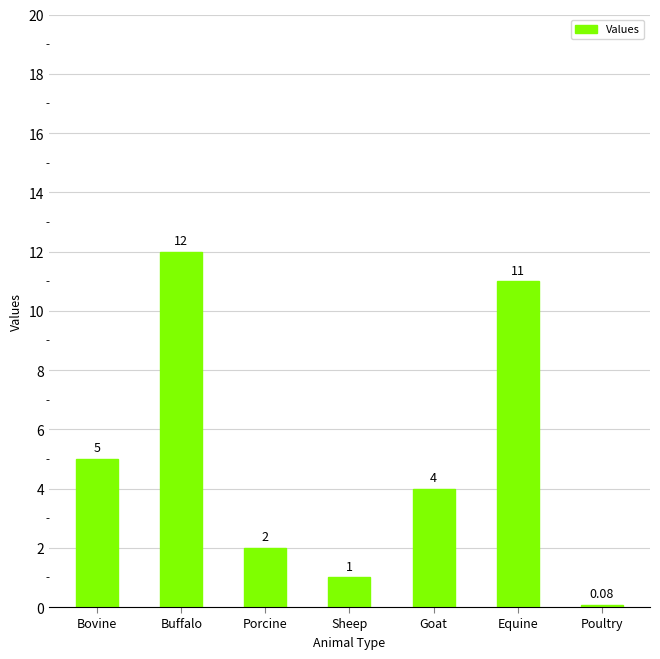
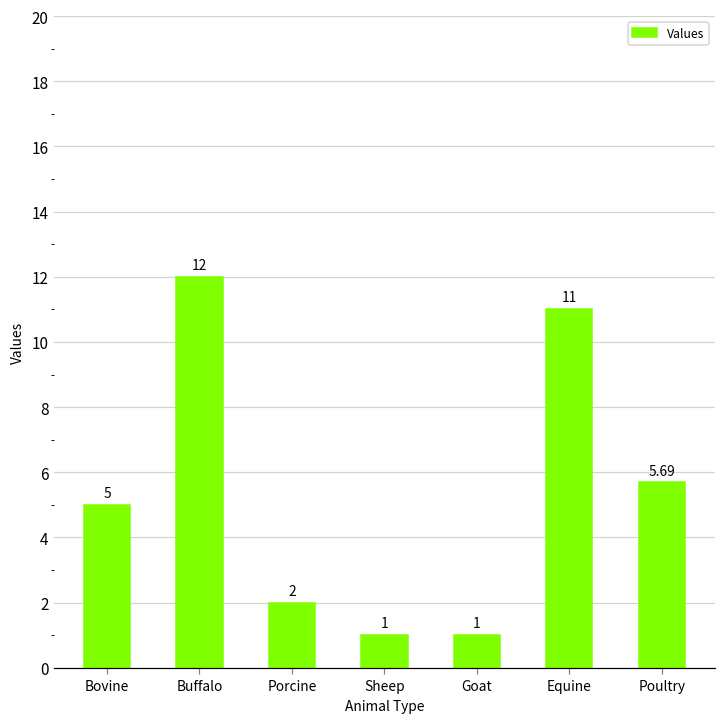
Goat: 4 -> 1
Poultry: 0.08 -> 5.69
